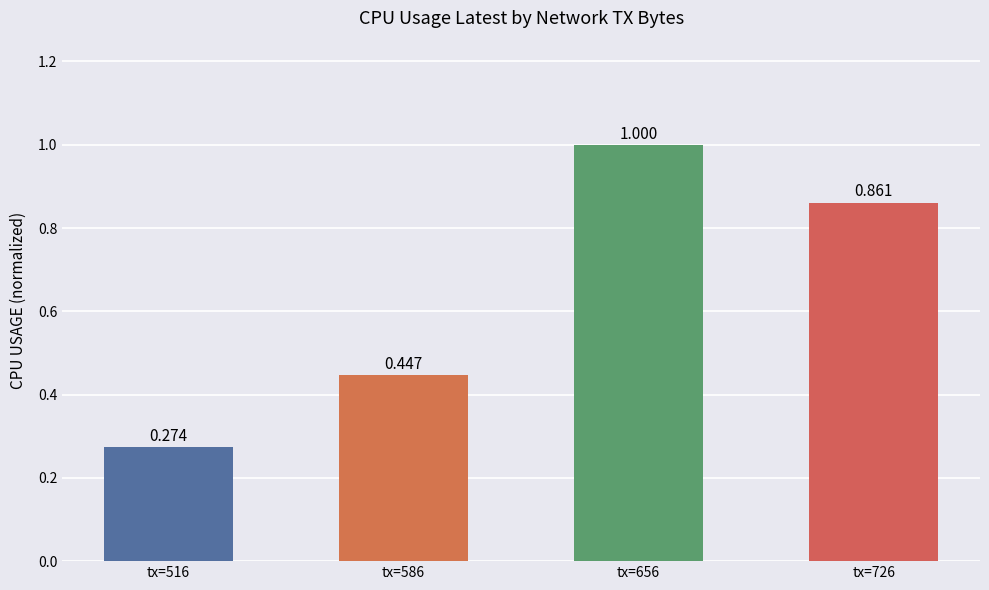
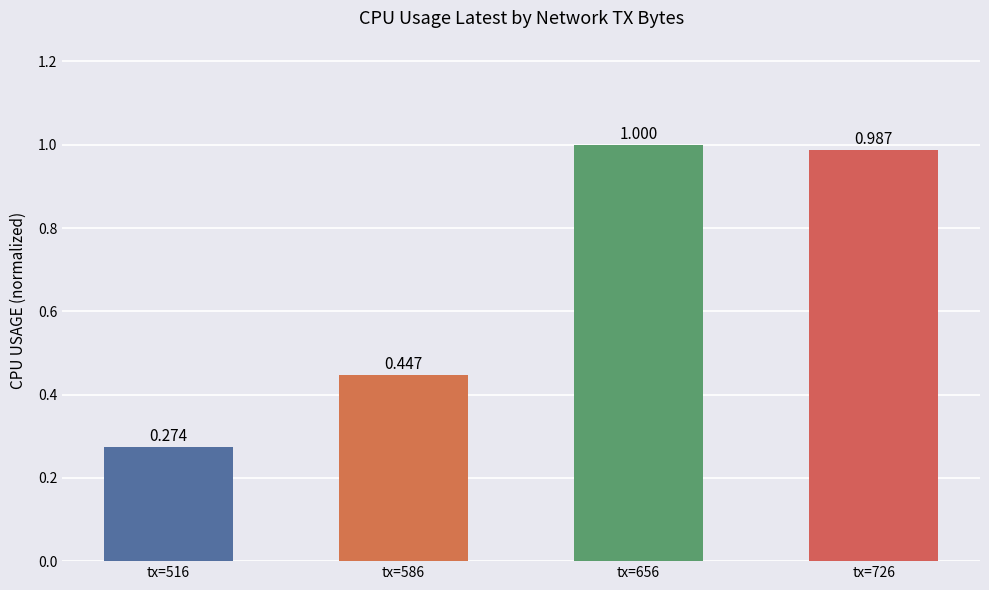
tx=726: 0.861 -> 0.987
